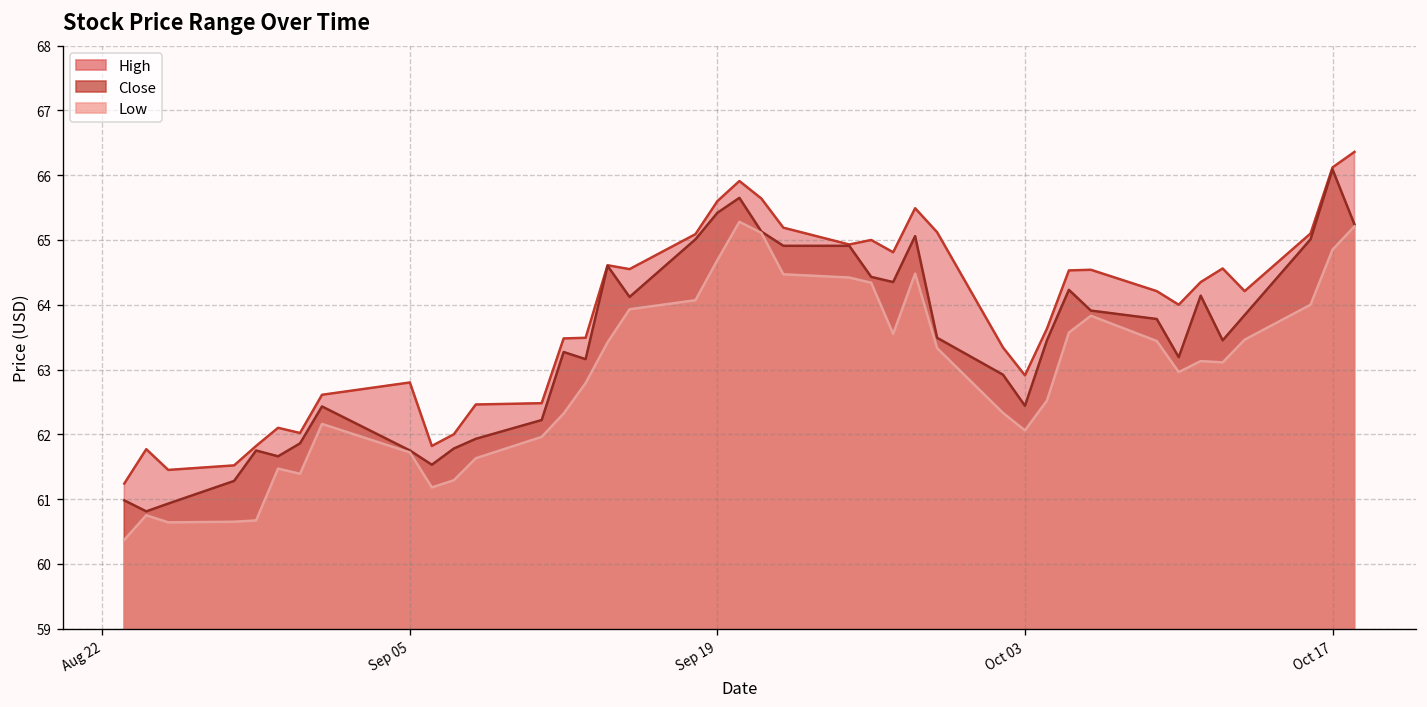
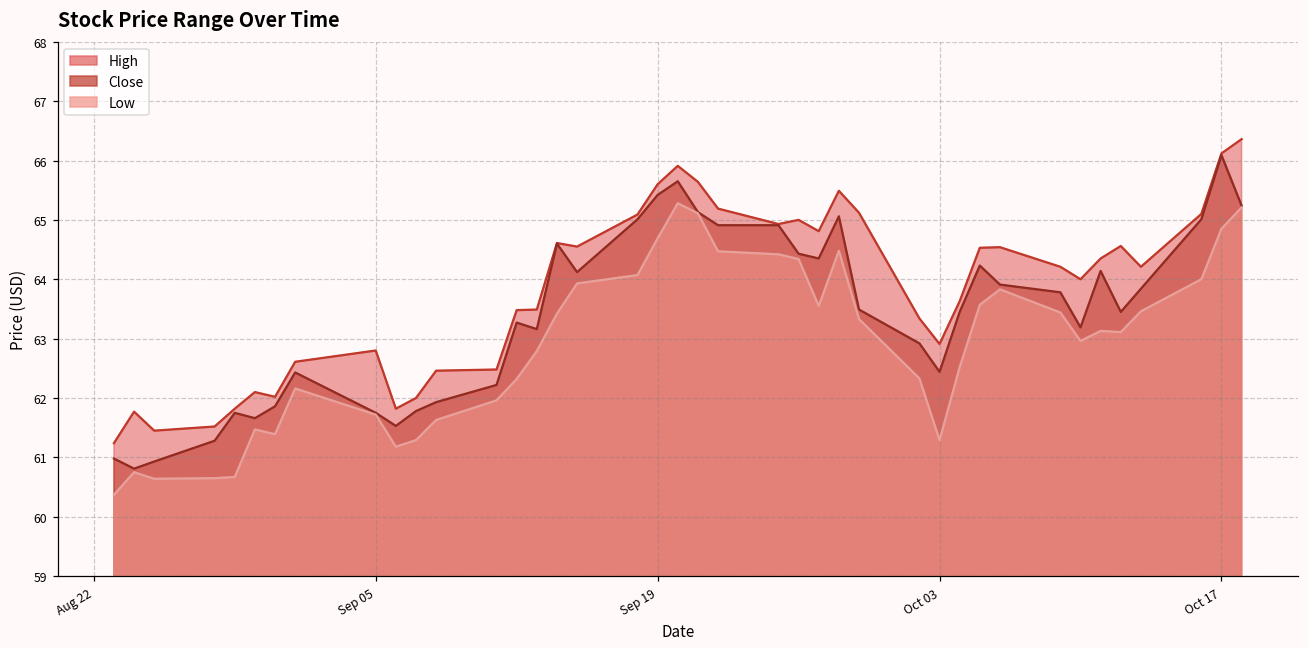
Low, Oct 03: 62.1 -> 61.3
